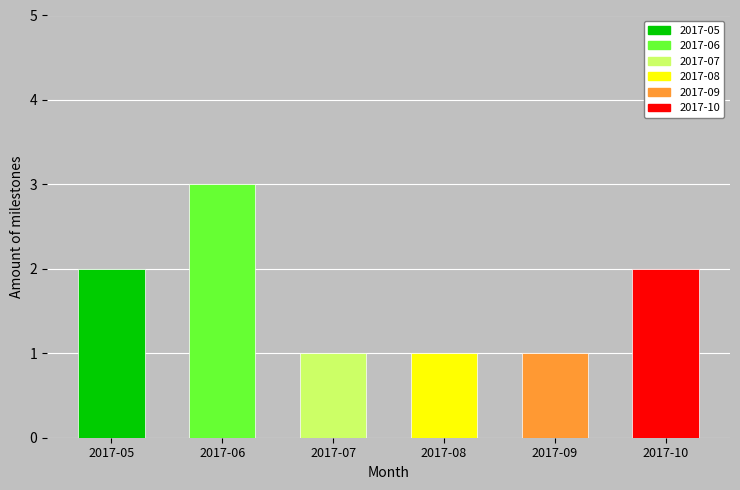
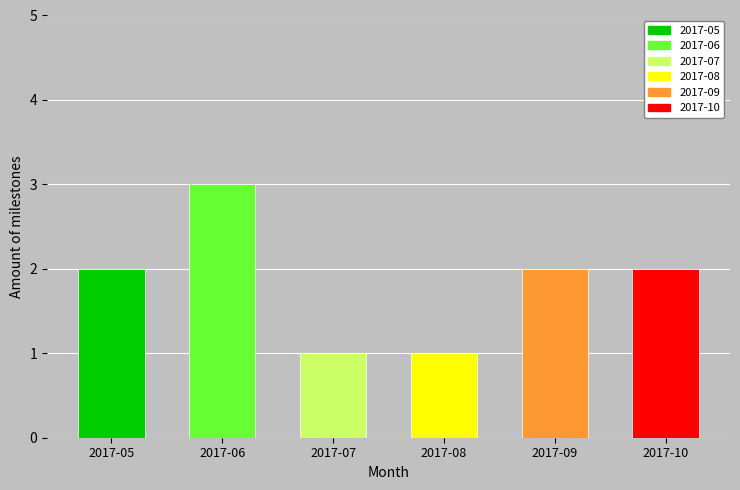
2017-09: 1 -> 2
